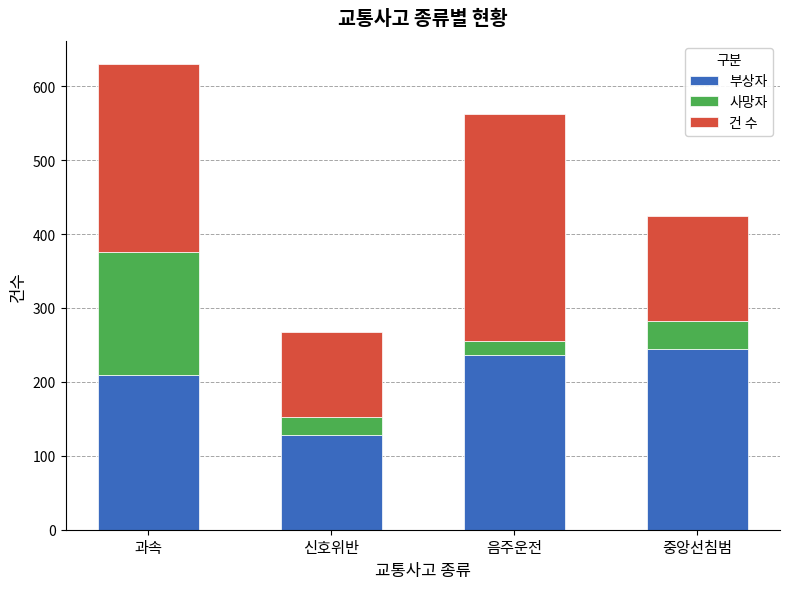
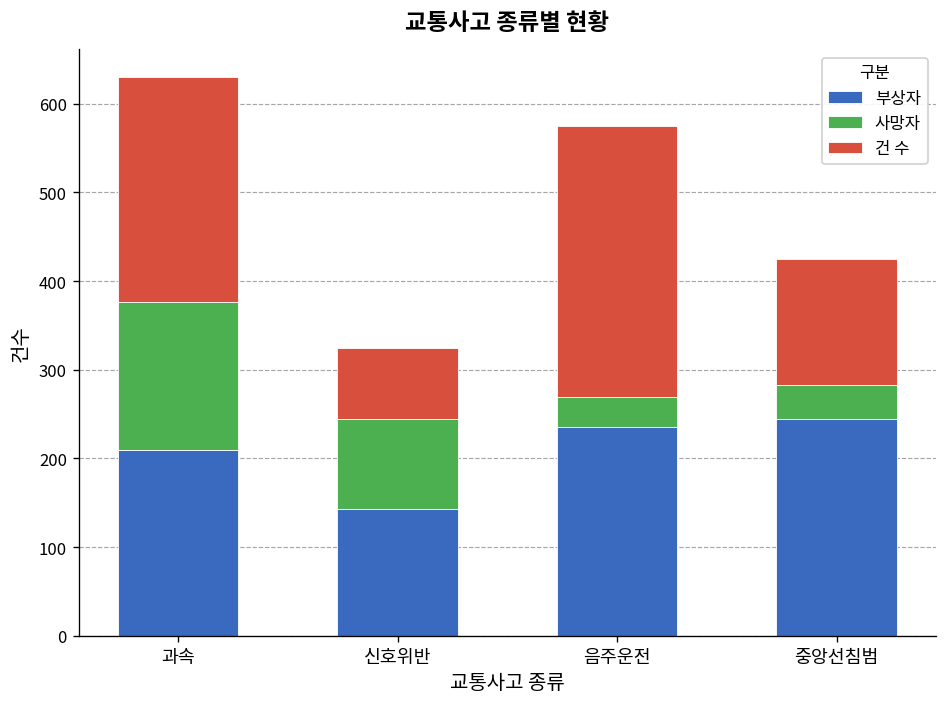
부상자, 신호위반: 130 -> 140
사망자, 신호위반: 20 -> 100
건 수, 신호위반: 120 -> 80
사망자, 음주운전: 20 -> 30
